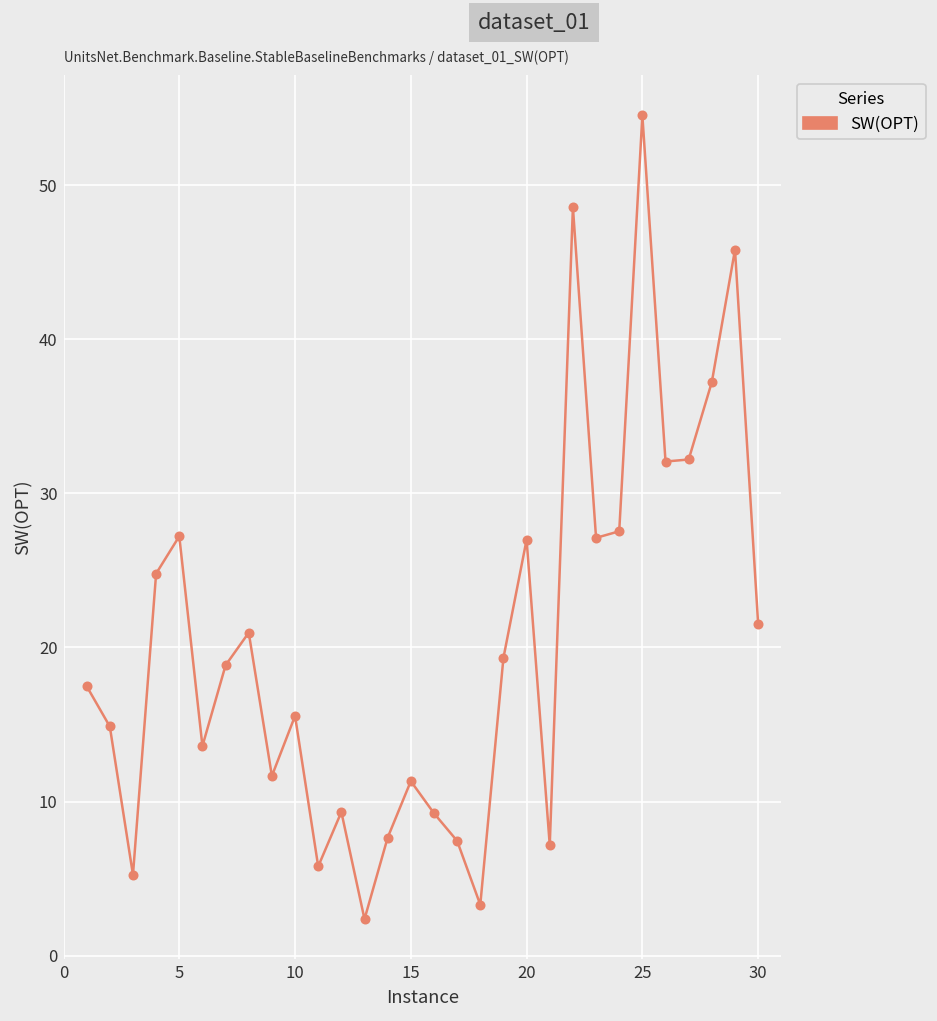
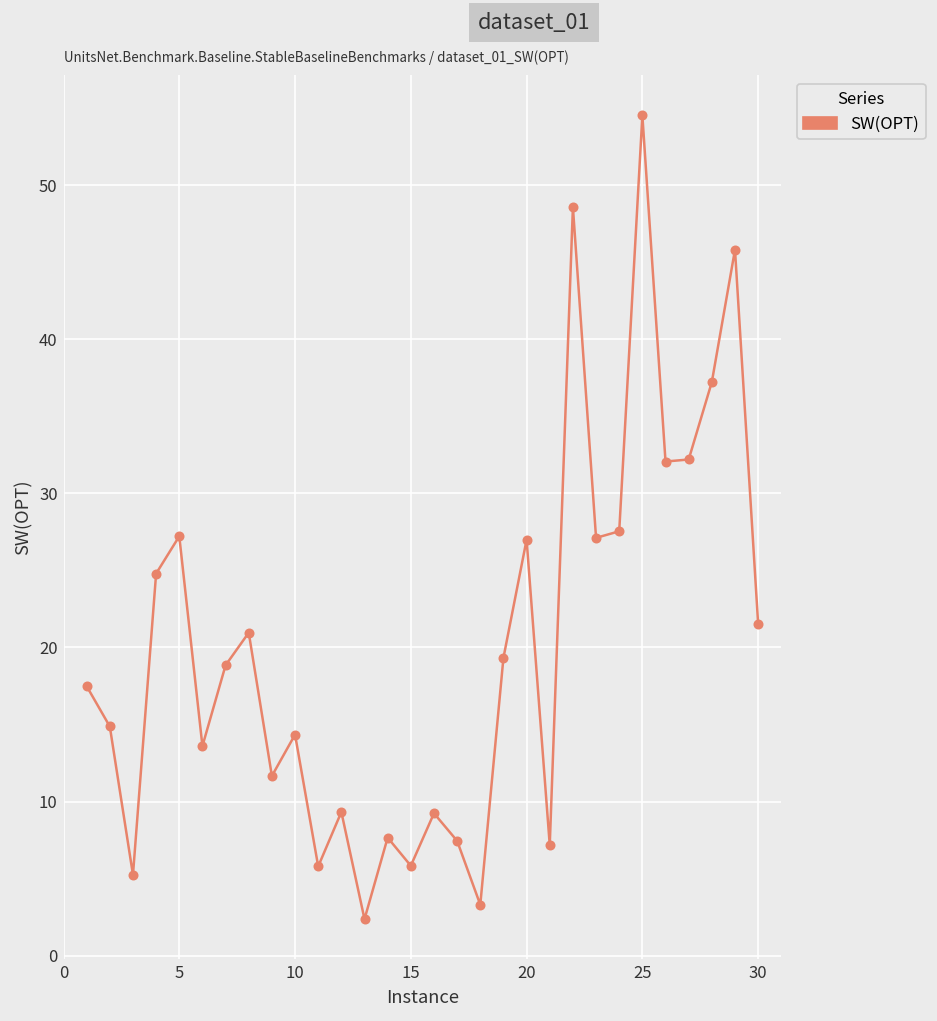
10: 15.6 -> 14.3
15: 11.3 -> 5.8
